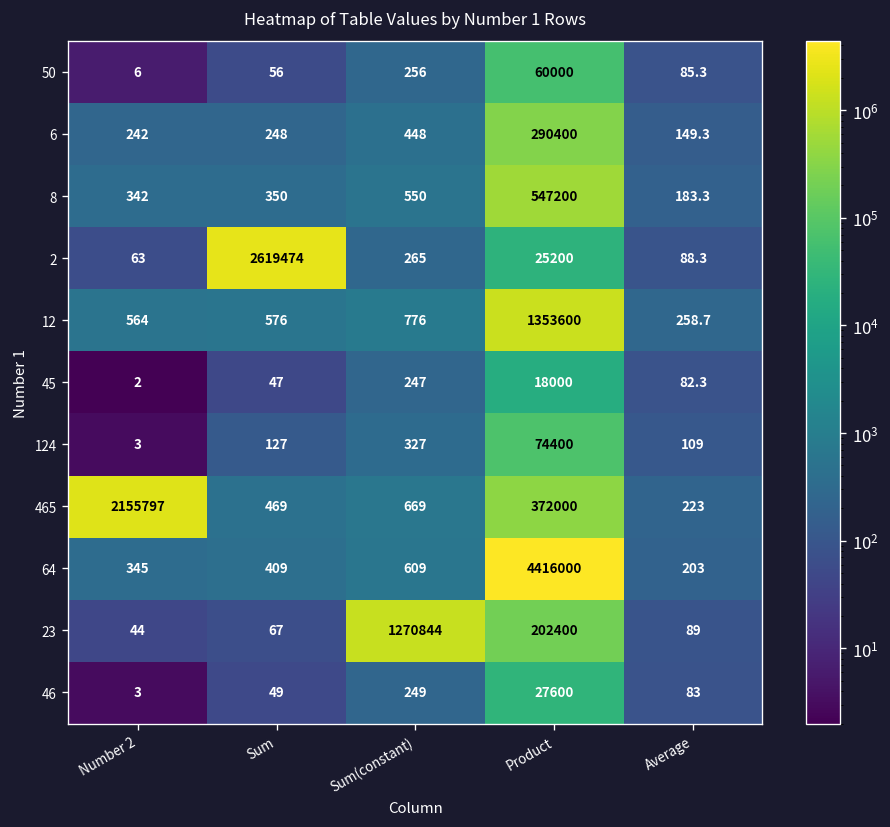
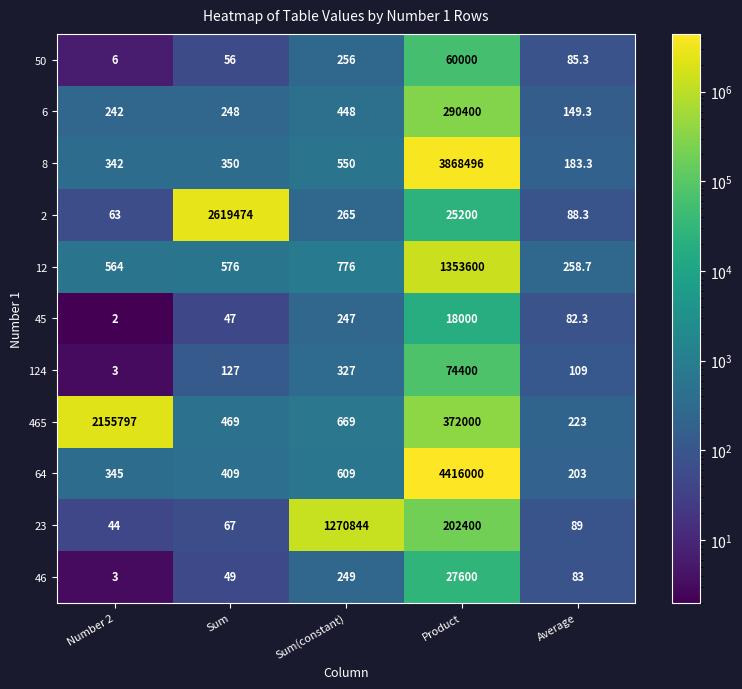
8, Product: 547200 -> 3868496
